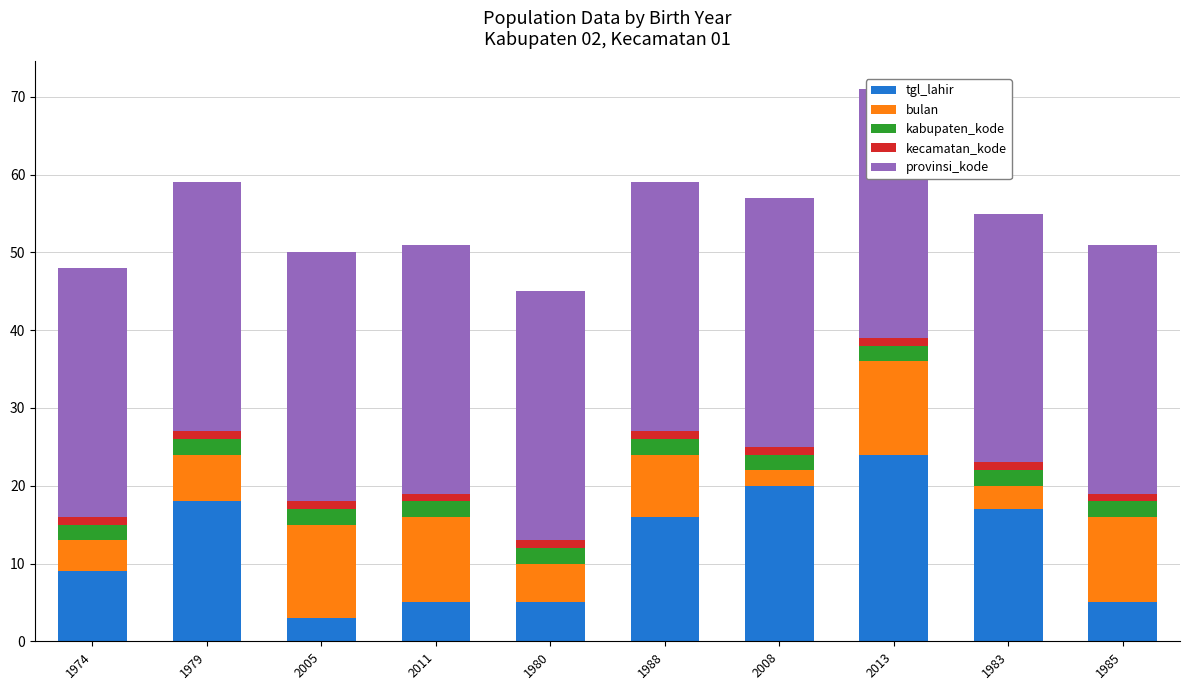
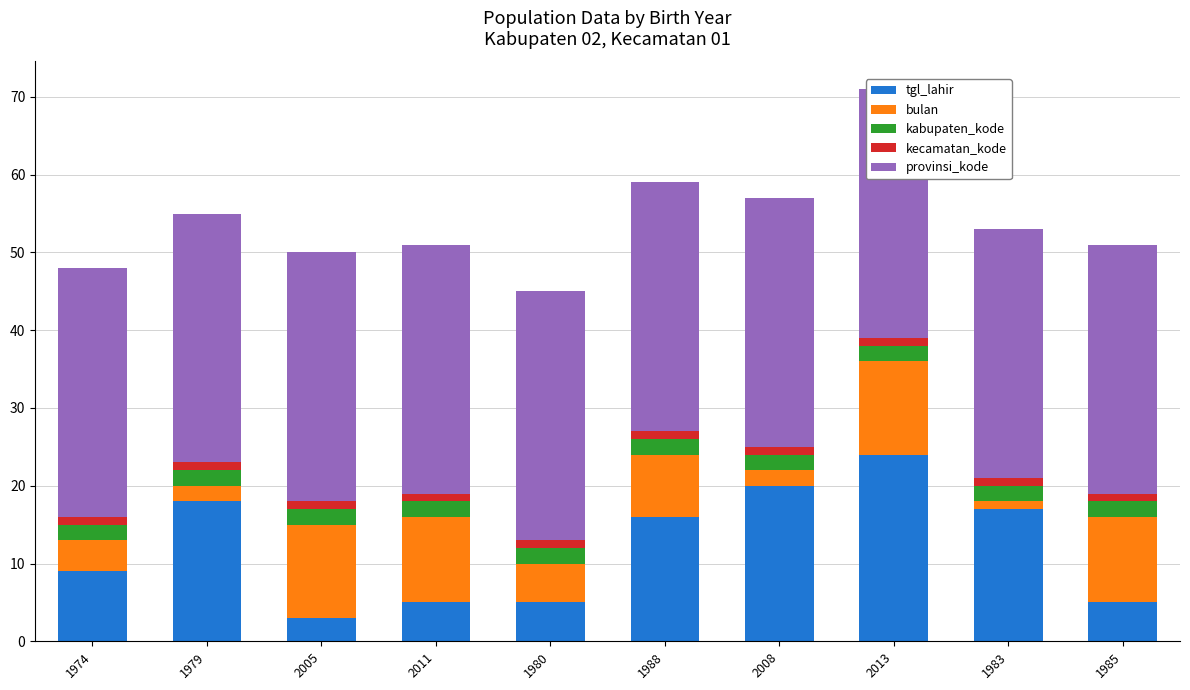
bulan, 1979: 6 -> 2
bulan, 1983: 3 -> 1
